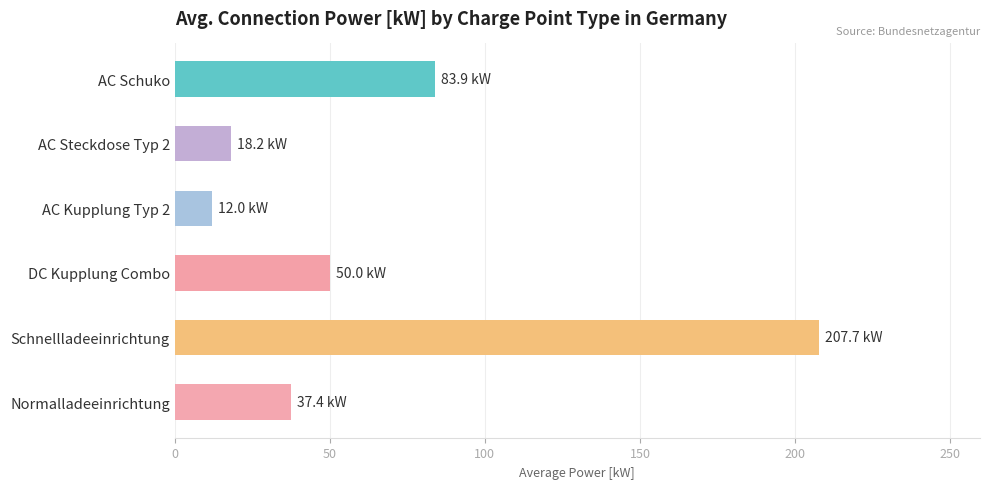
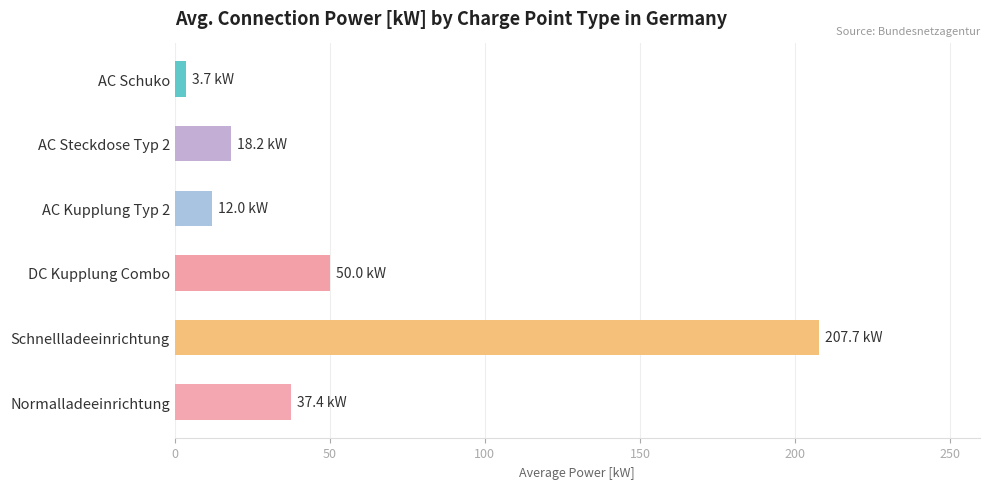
AC Schuko: 83.9 -> 3.7
